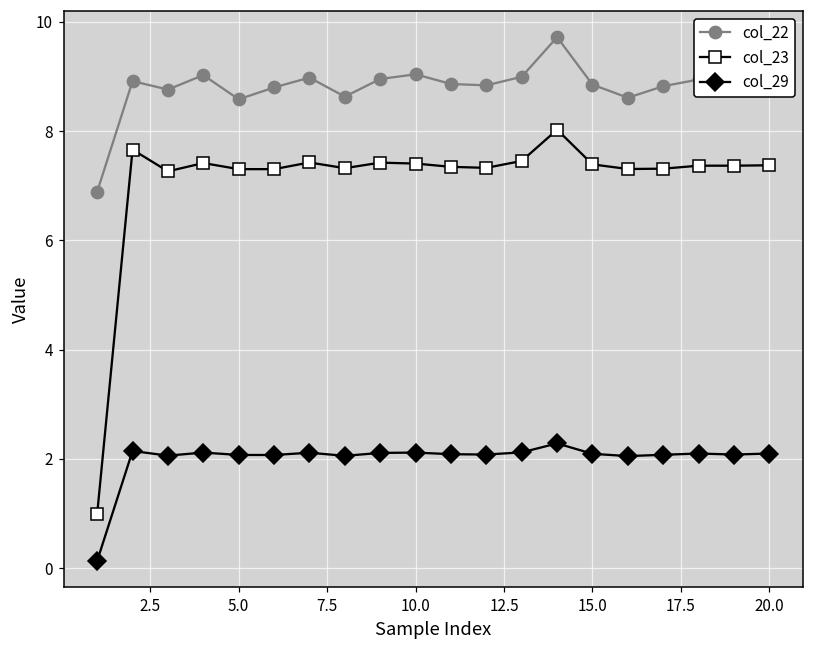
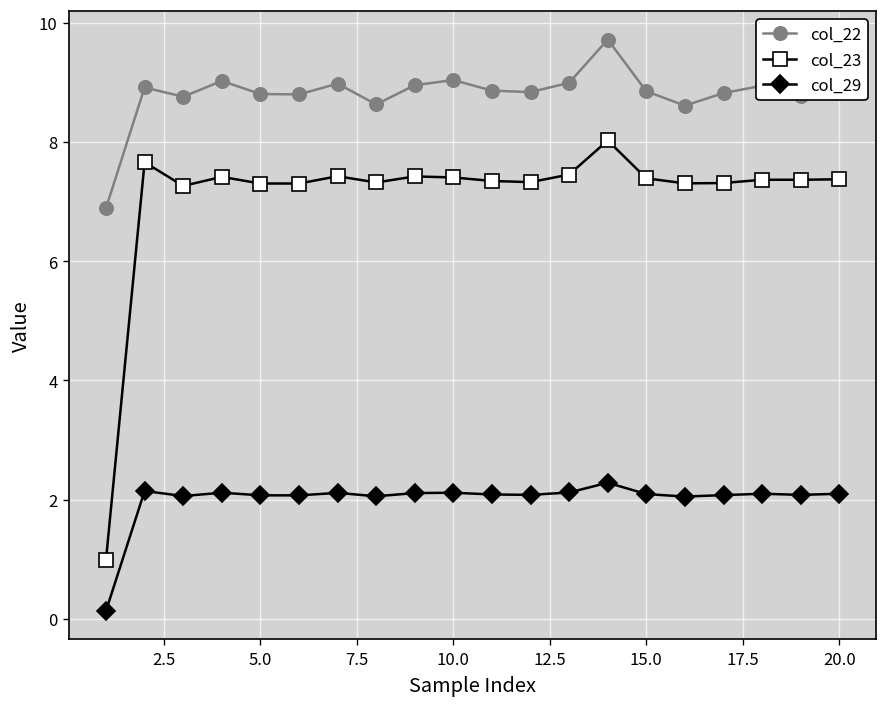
col_22, 5.0: 8.6 -> 8.8
